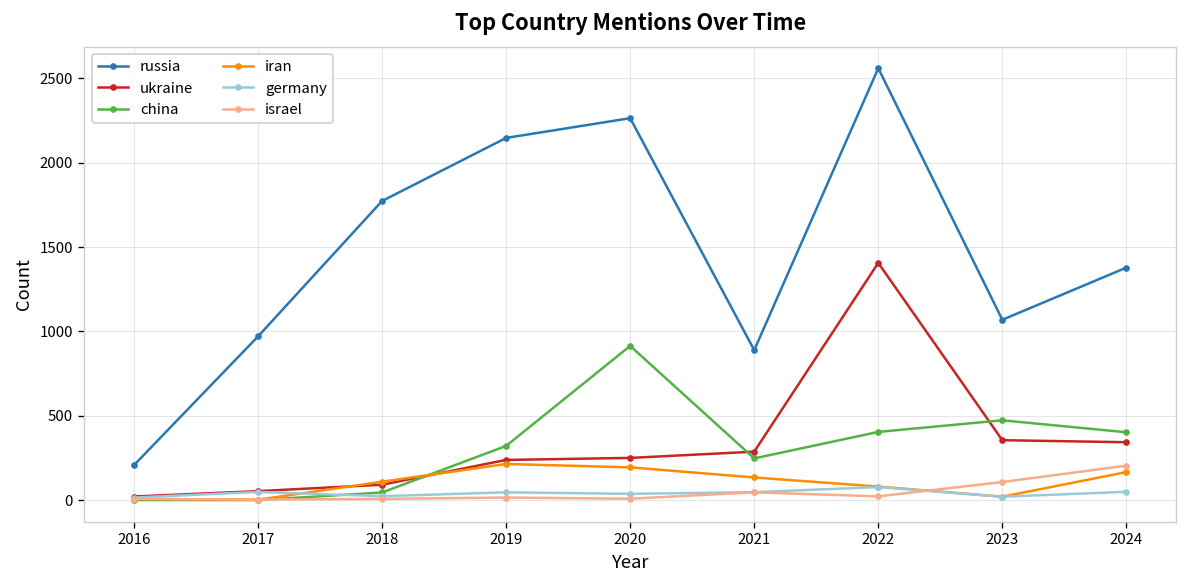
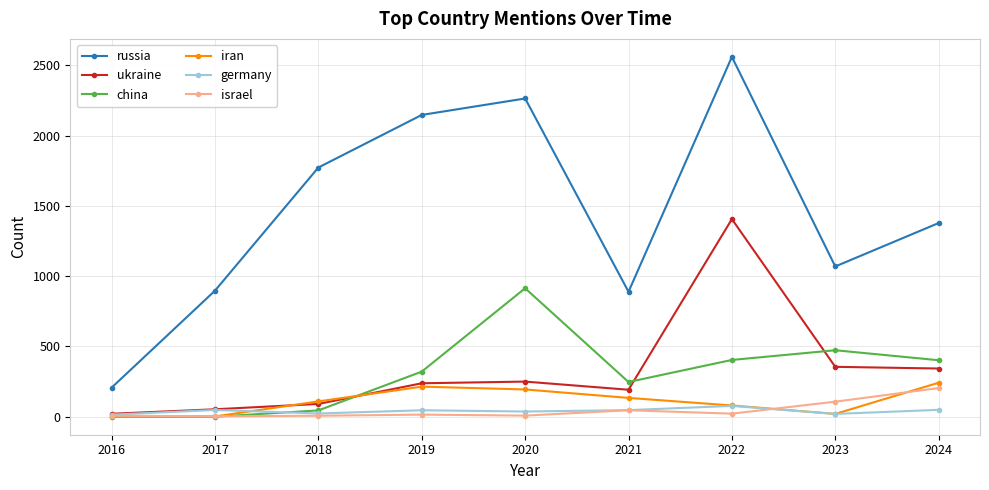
russia, 2017: 970 -> 900
ukraine, 2021: 290 -> 190
iran, 2024: 170 -> 240
